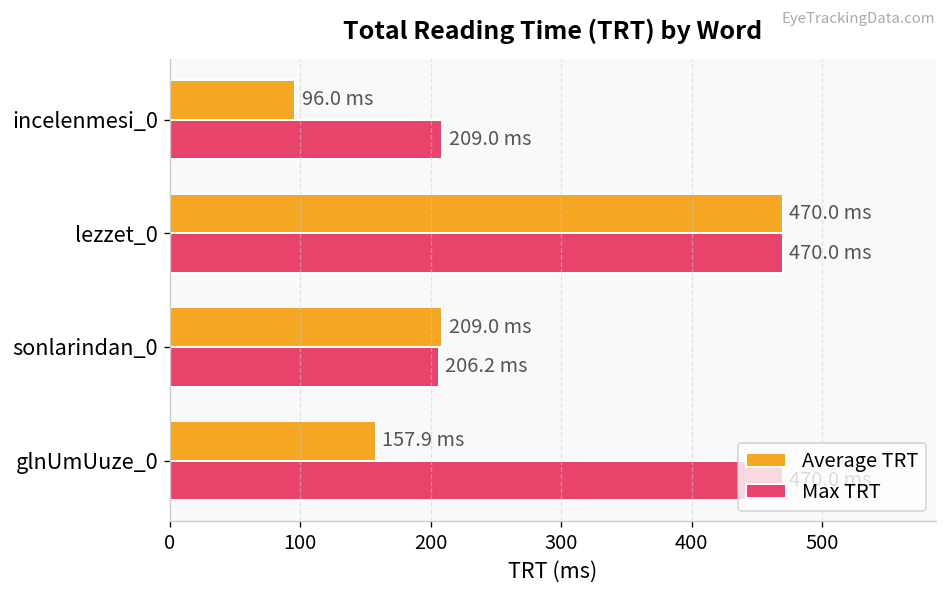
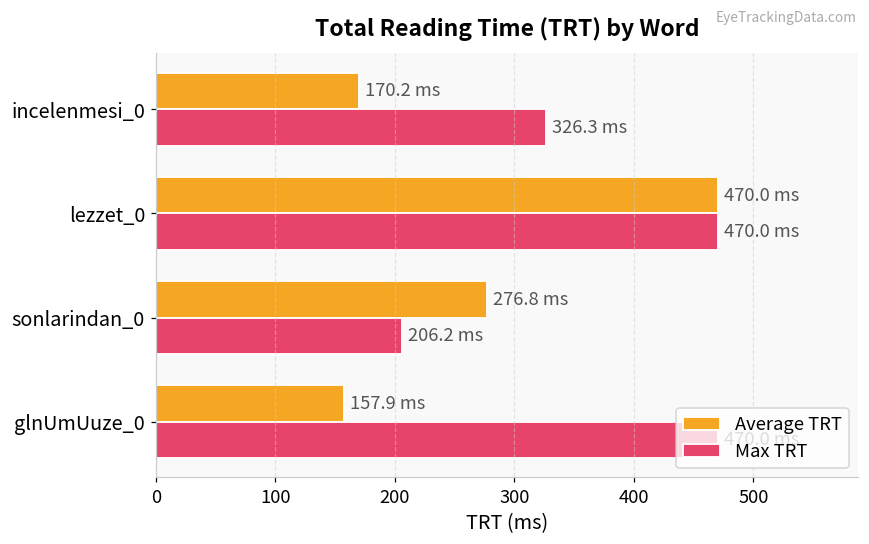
Average TRT, incelenmesi_0: 96.0 -> 170.2
Max TRT, incelenmesi_0: 209.0 -> 326.3
Average TRT, sonlarindan_0: 209.0 -> 276.8
